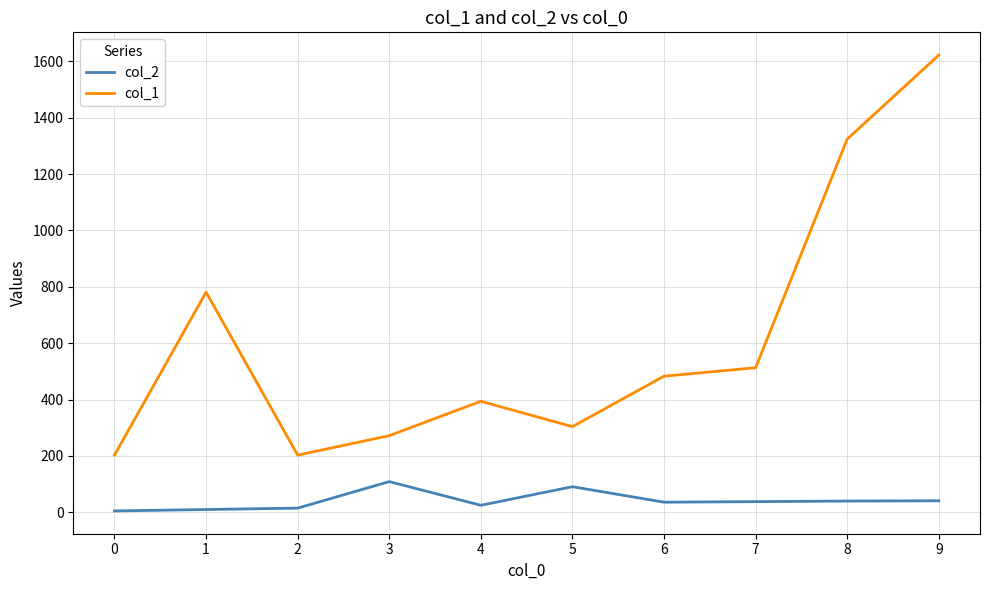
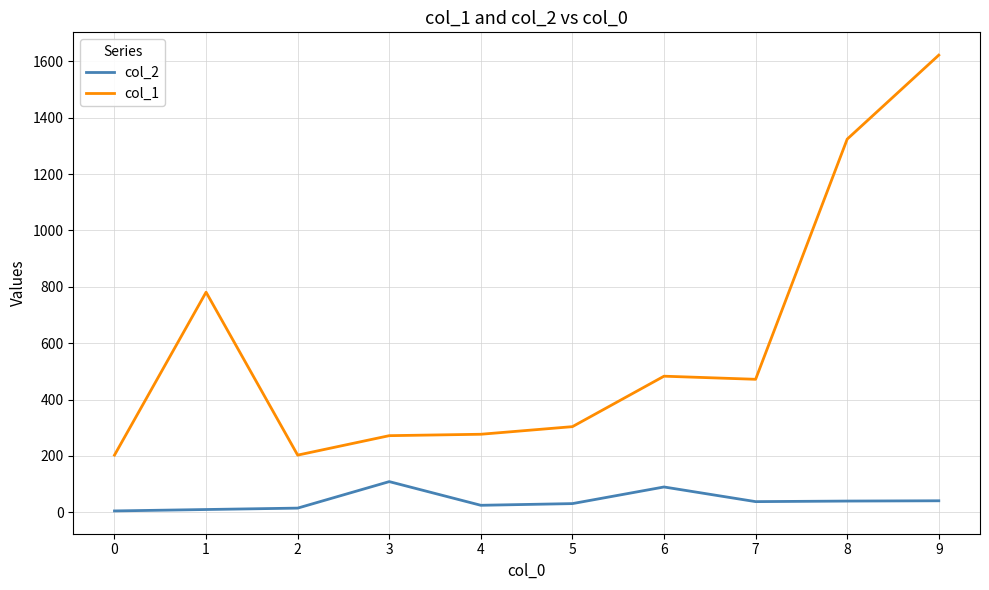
col_1, 4: 390 -> 280
col_2, 5: 90 -> 30
col_2, 6: 40 -> 90
col_1, 7: 510 -> 470
